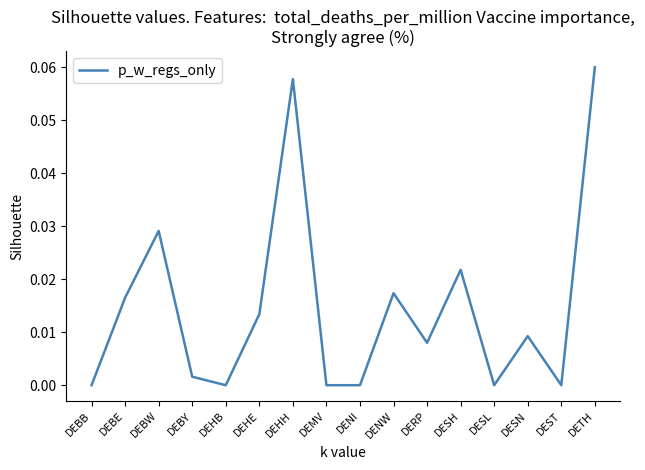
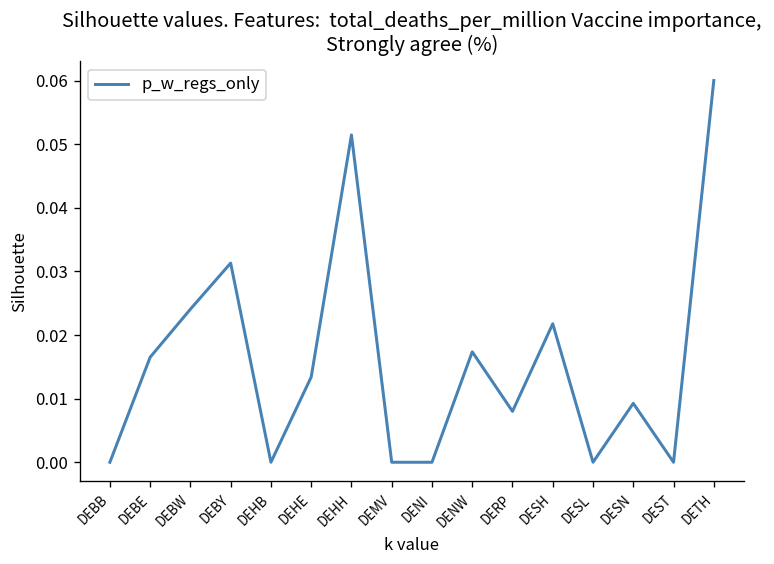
DEBW: 0.029 -> 0.024
DEBY: 0.002 -> 0.031
DEHH: 0.058 -> 0.051
